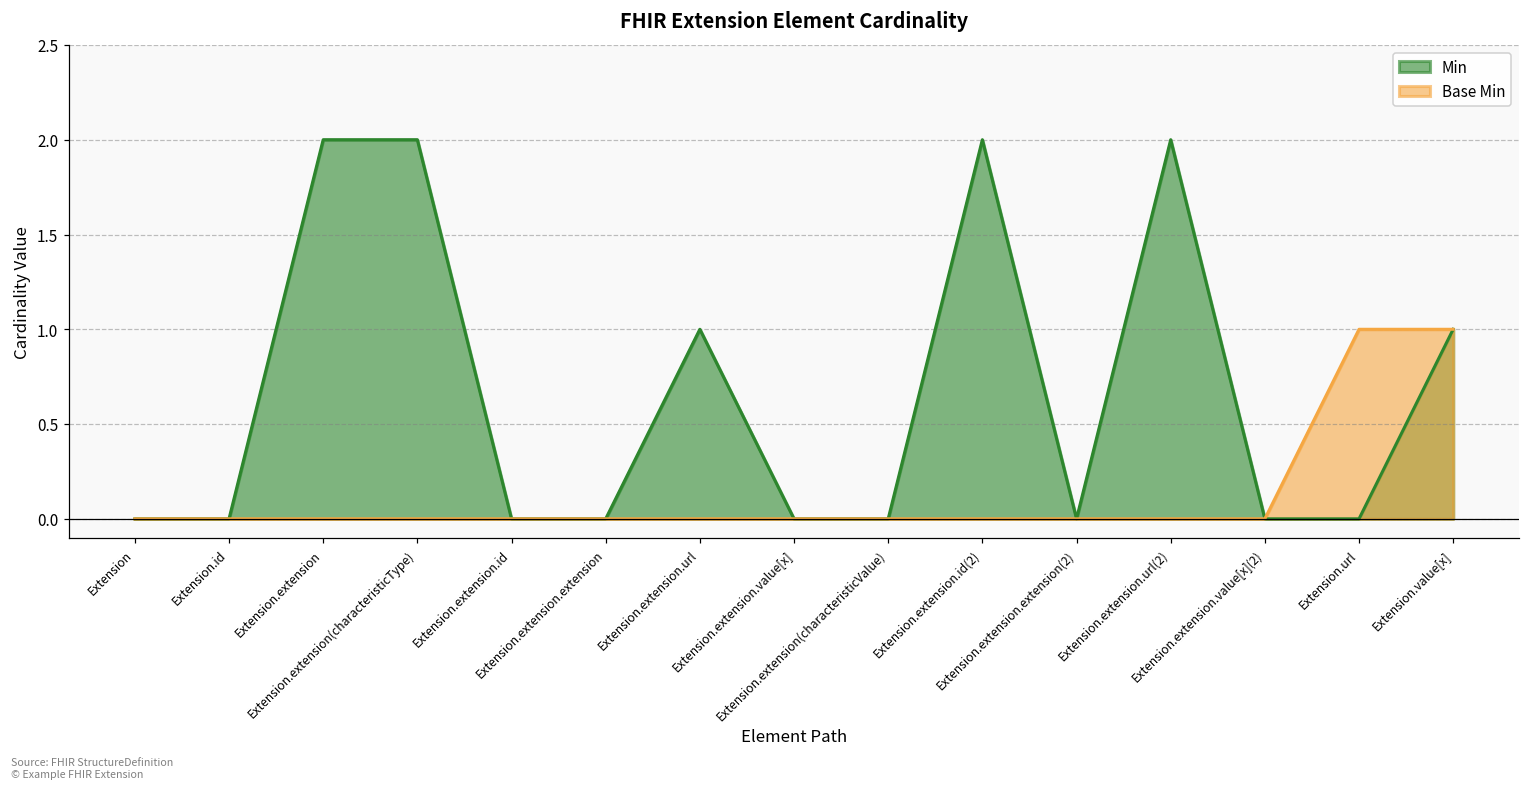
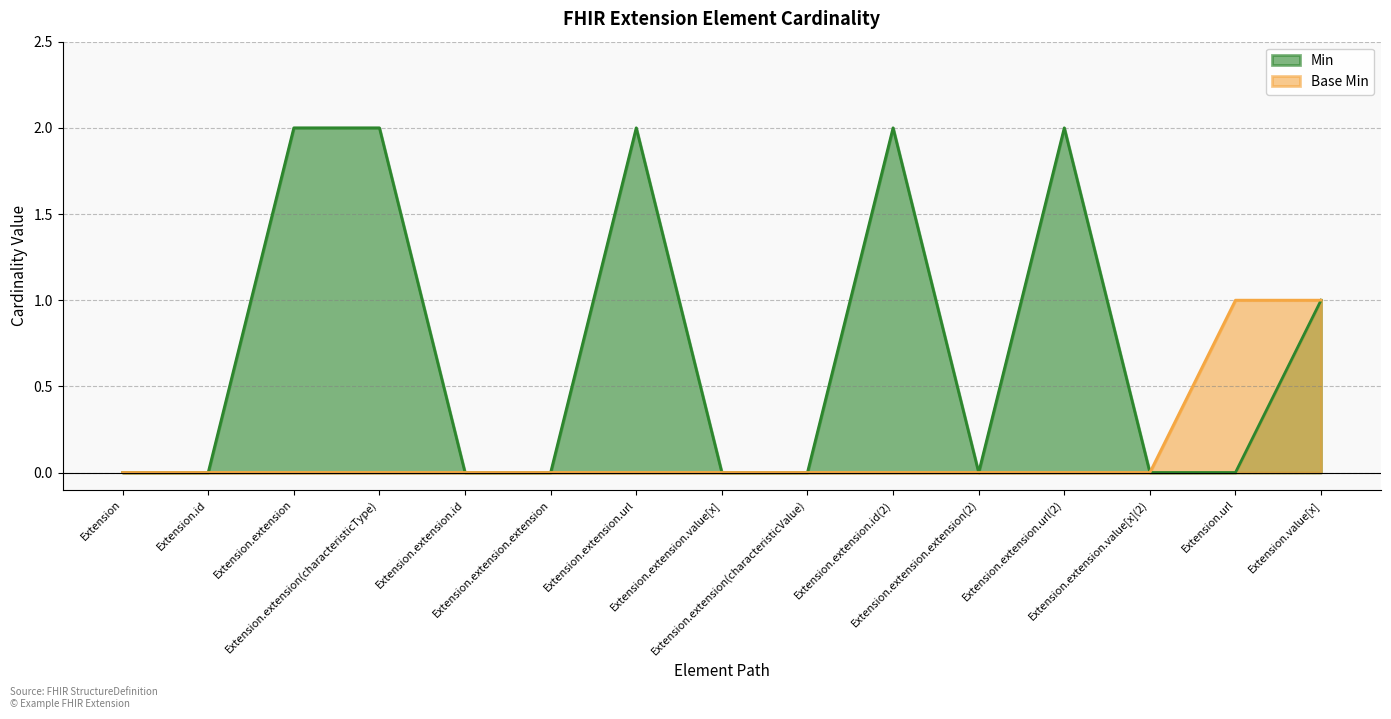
Min, Extension.extension.url: 1 -> 2
